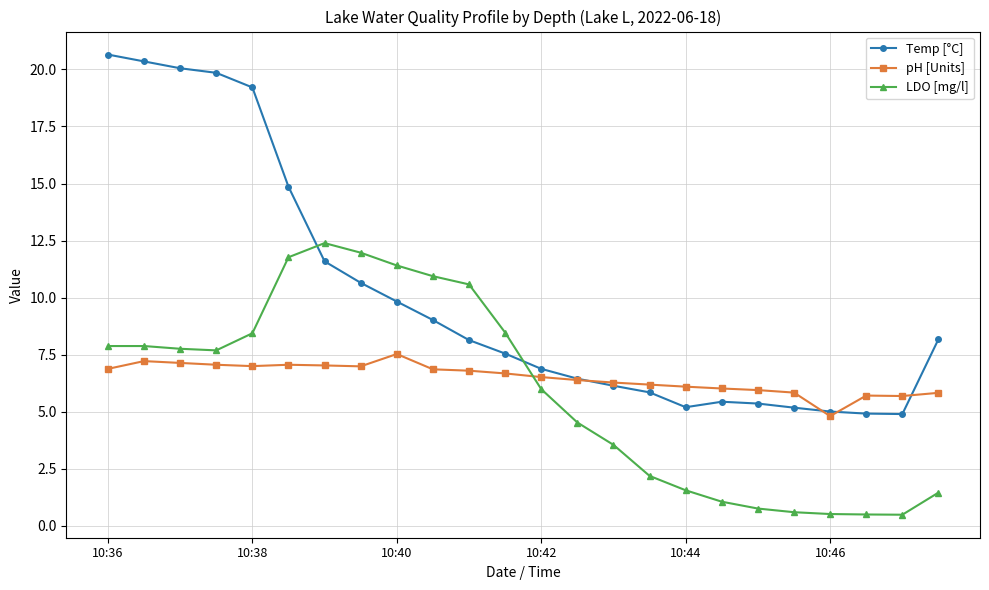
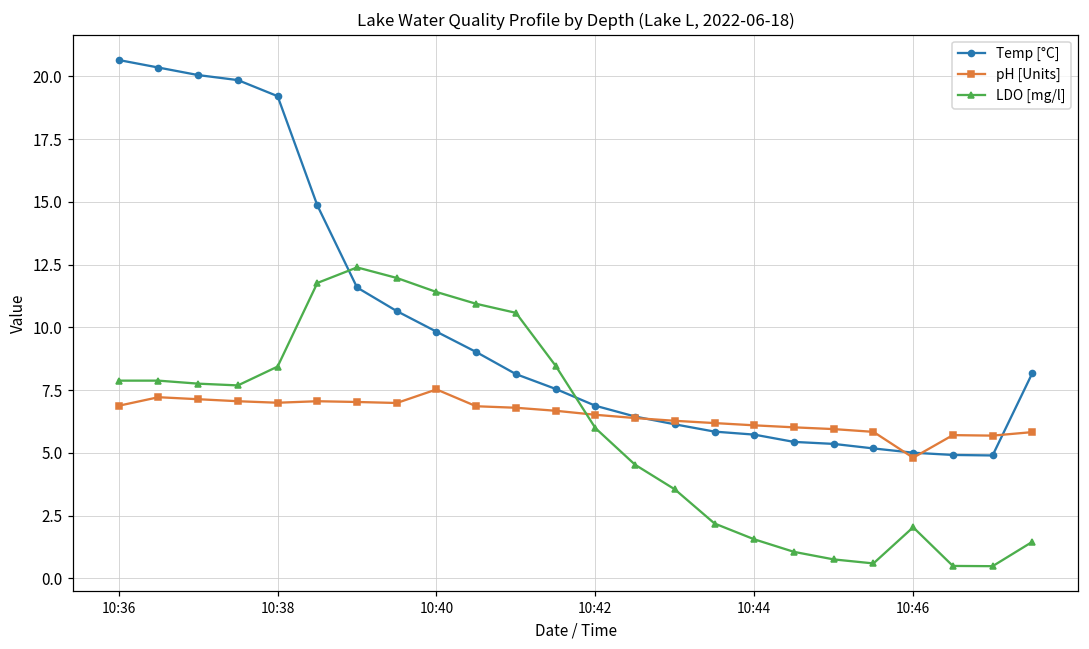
Temp [°C], 10:44: 5.2 -> 5.7
LDO [mg/l], 10:46: 0.5 -> 2.0
